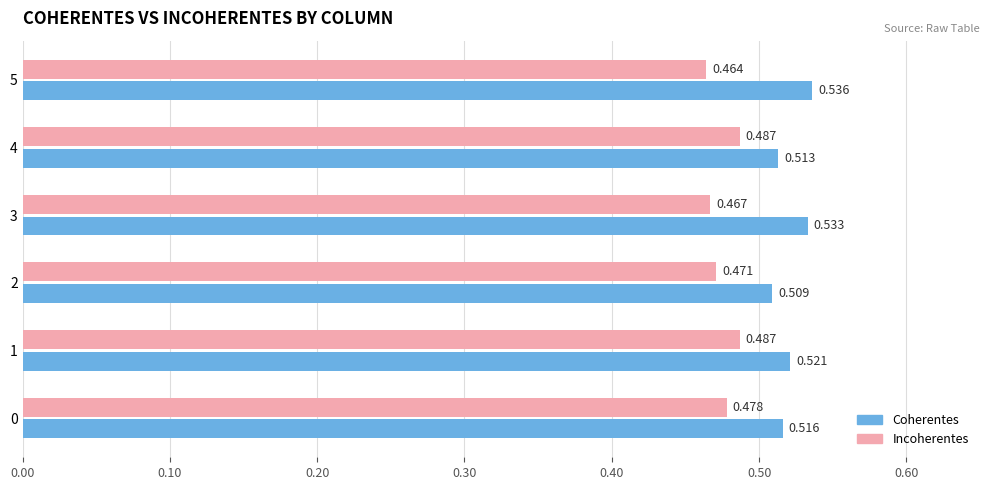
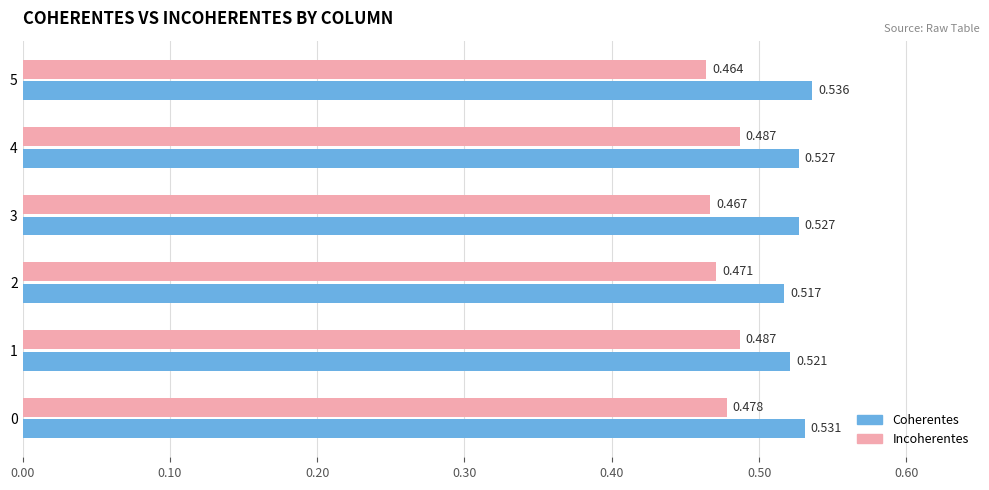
Coherentes, 4: 0.513 -> 0.527
Coherentes, 3: 0.533 -> 0.527
Coherentes, 2: 0.509 -> 0.517
Coherentes, 0: 0.516 -> 0.531
